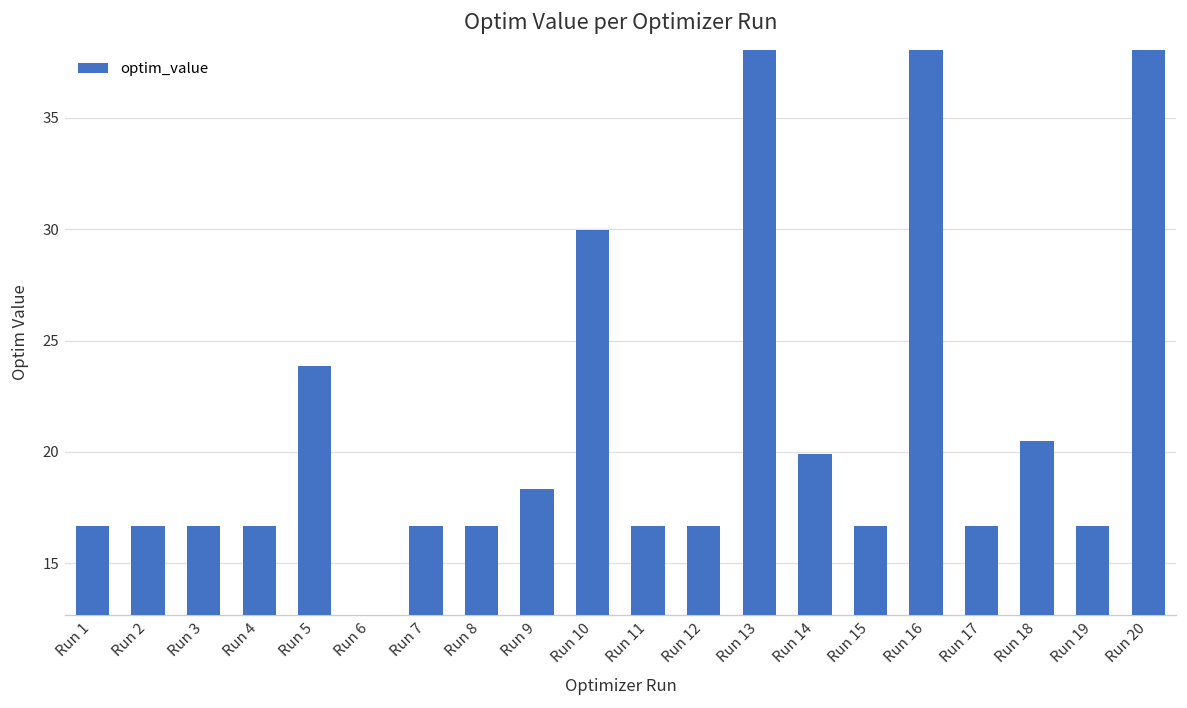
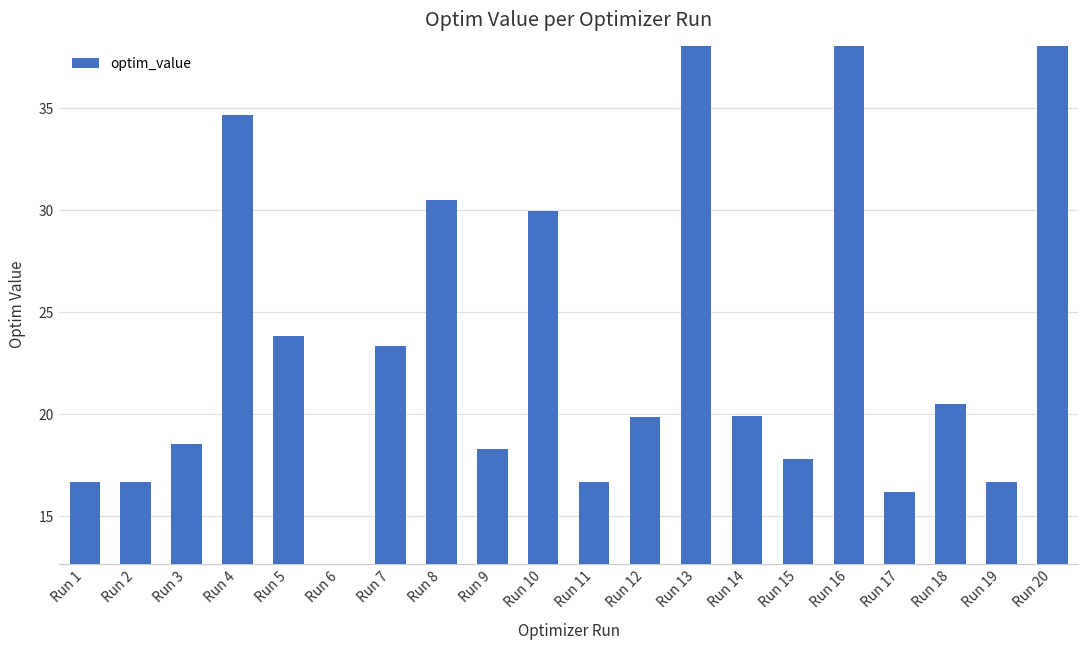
Run 3: 16.7 -> 18.5
Run 4: 16.7 -> 34.6
Run 7: 16.7 -> 23.3
Run 8: 16.7 -> 30.5
Run 12: 16.7 -> 19.9
Run 15: 16.7 -> 17.8
Run 17: 16.7 -> 16.2
